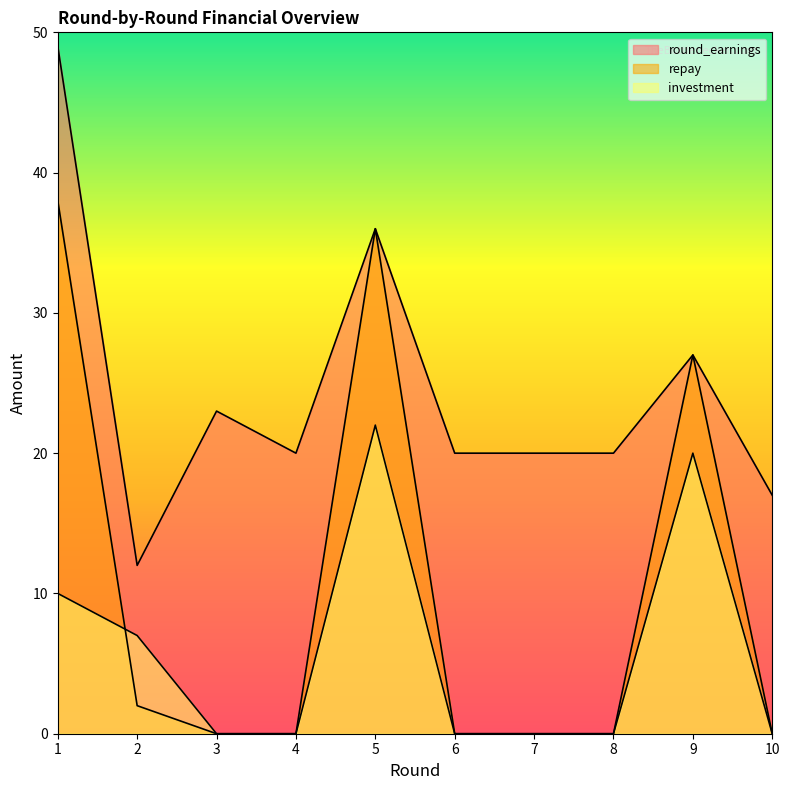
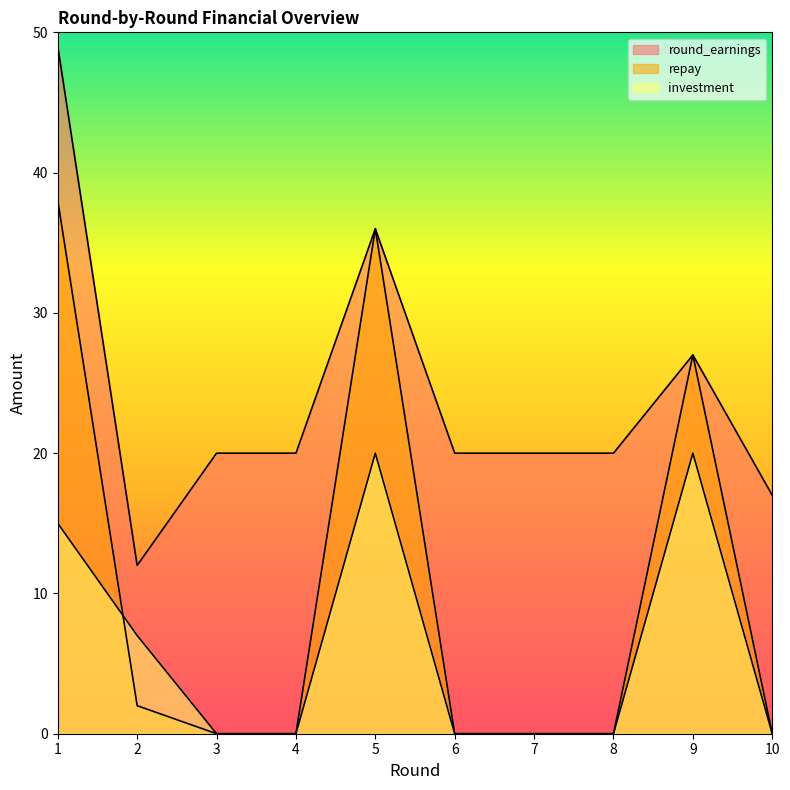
investment, 1: 10 -> 15
round_earnings, 3: 23 -> 20
investment, 5: 22 -> 20
